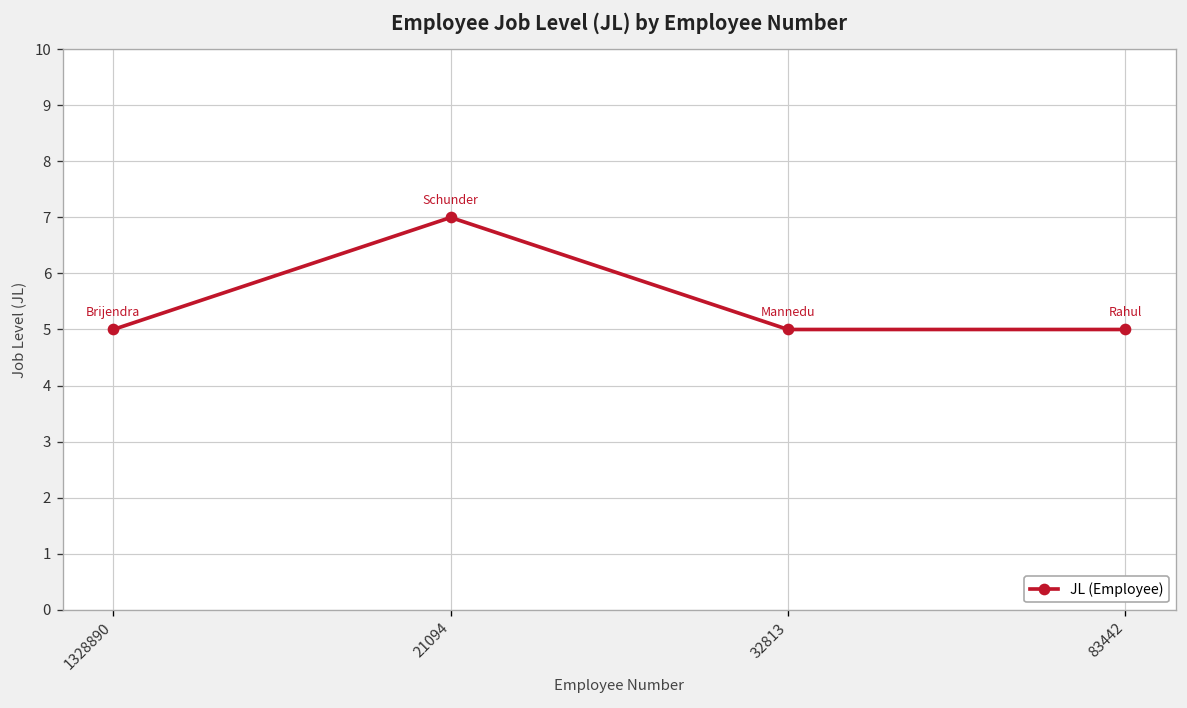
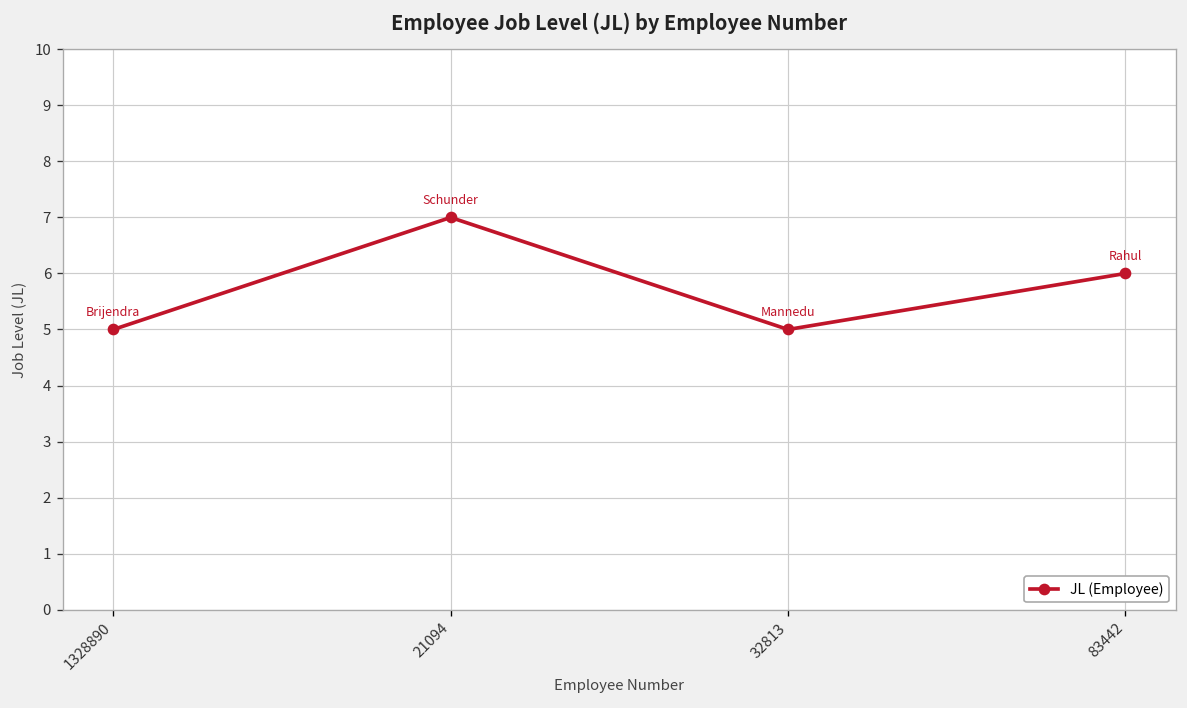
83442: 5 -> 6
